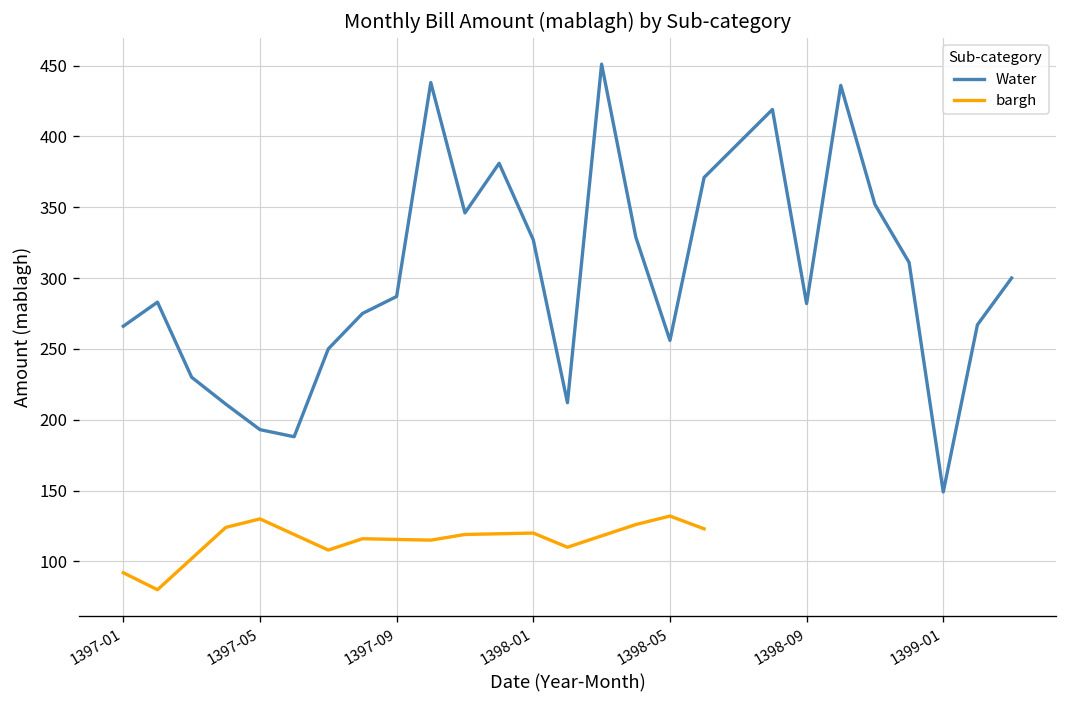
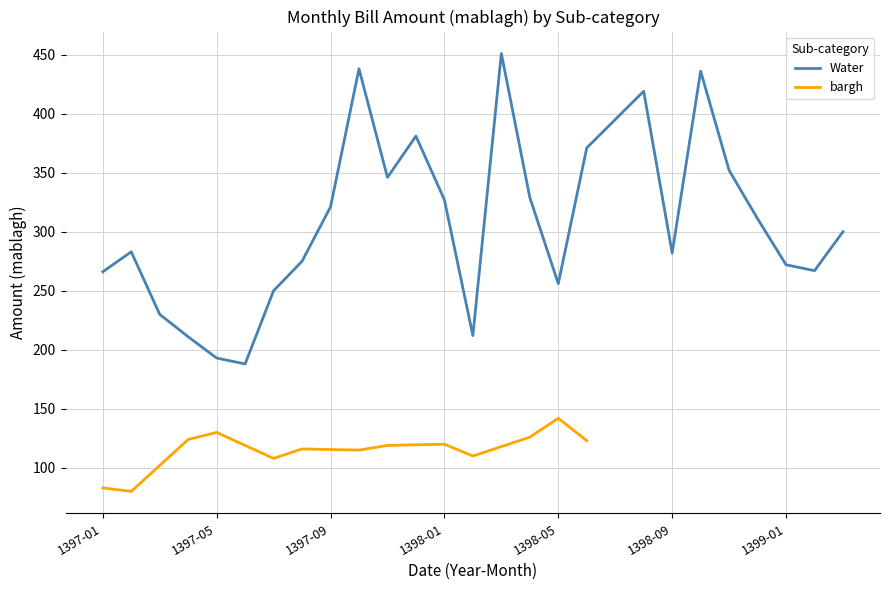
bargh, 1397-01: 92 -> 83
Water, 1397-09: 287 -> 321
bargh, 1398-05: 132 -> 142
Water, 1399-01: 149 -> 272
